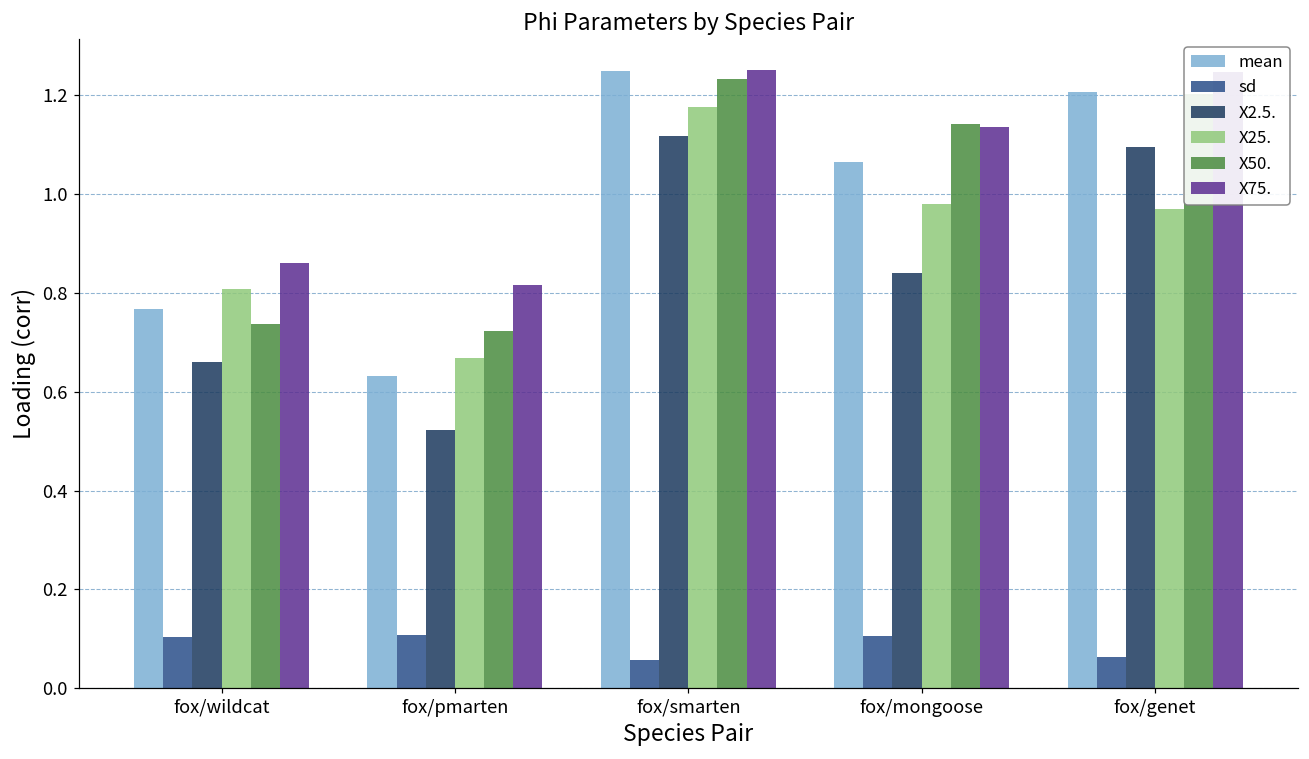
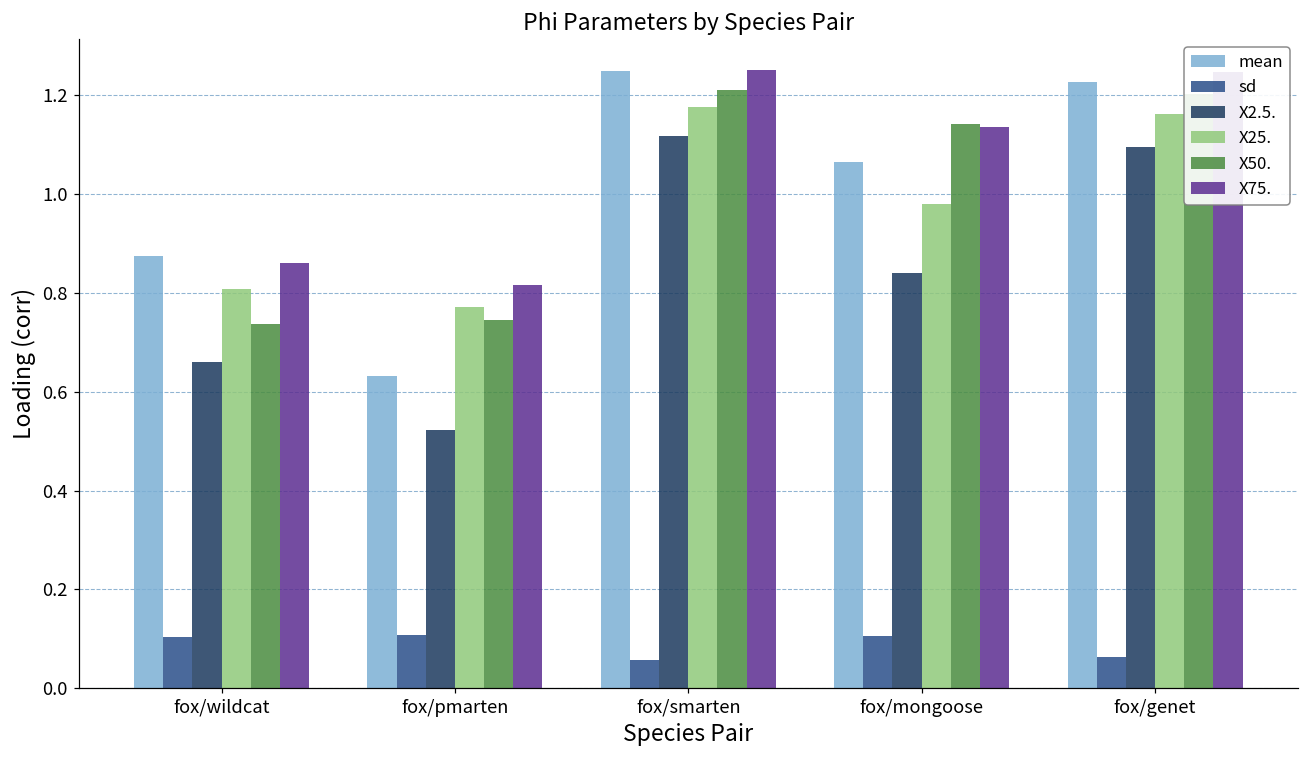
mean, fox/wildcat: 0.77 -> 0.87
X25., fox/pmarten: 0.67 -> 0.77
X50., fox/pmarten: 0.72 -> 0.75
X50., fox/smarten: 1.23 -> 1.21
mean, fox/genet: 1.21 -> 1.23
X25., fox/genet: 0.97 -> 1.16
